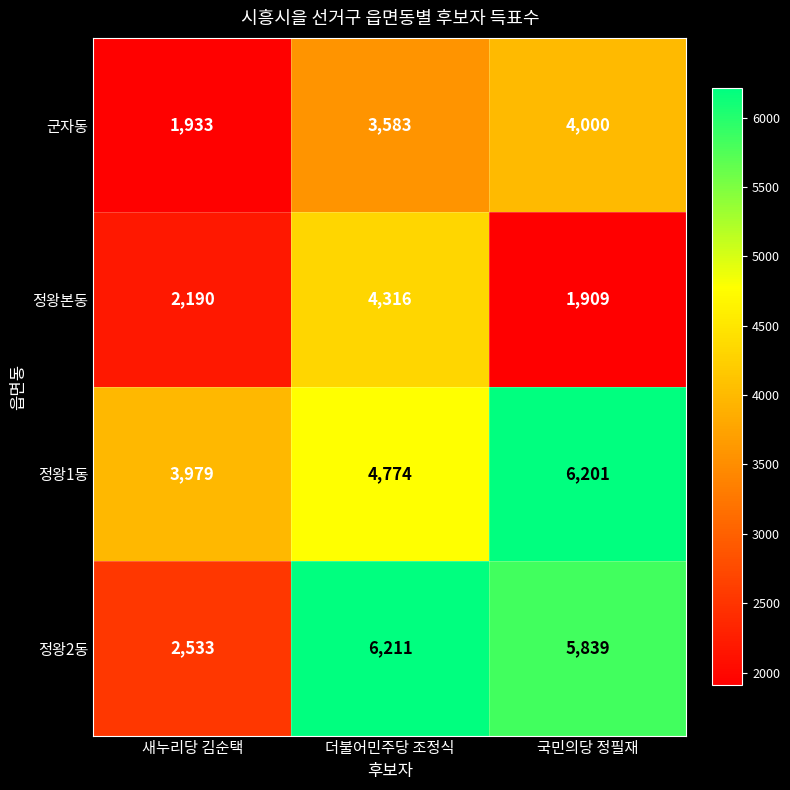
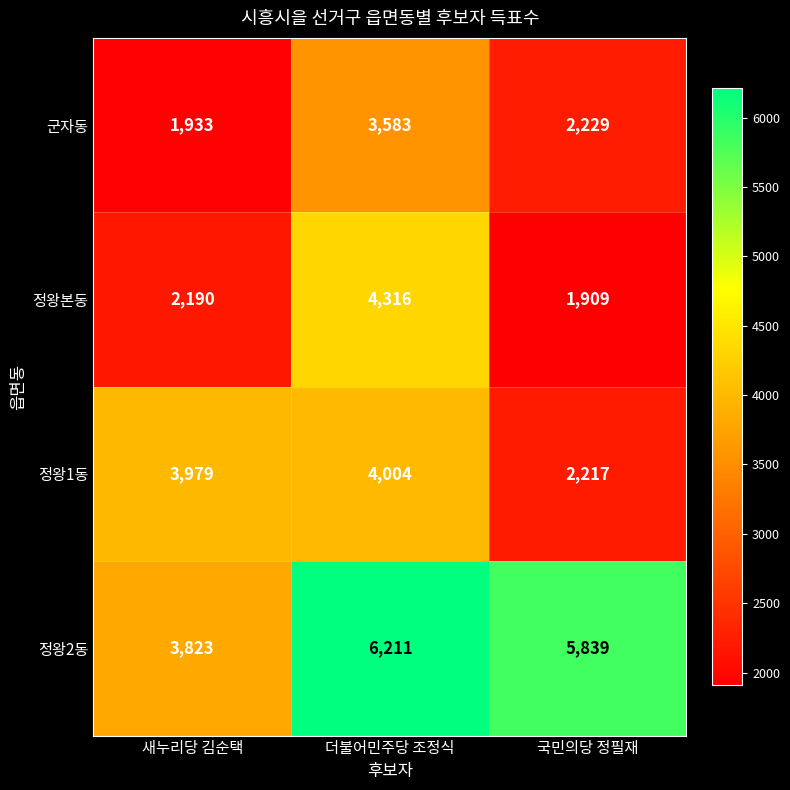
군자동, 국민의당 정필재: 4,000 -> 2,229
정왕1동, 더불어민주당 조정식: 4,774 -> 4,004
정왕1동, 국민의당 정필재: 6,201 -> 2,217
정왕2동, 새누리당 김순택: 2,533 -> 3,823
